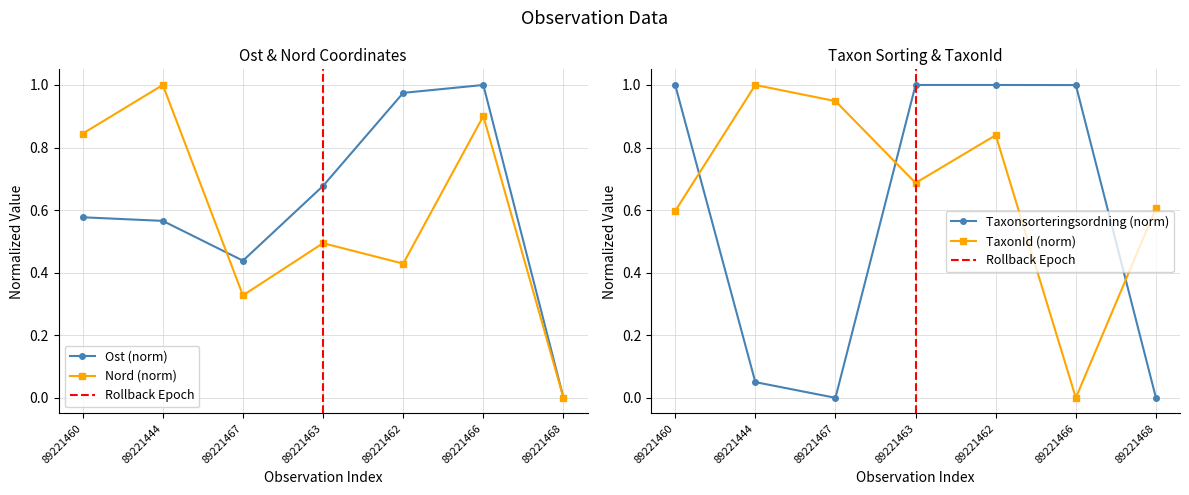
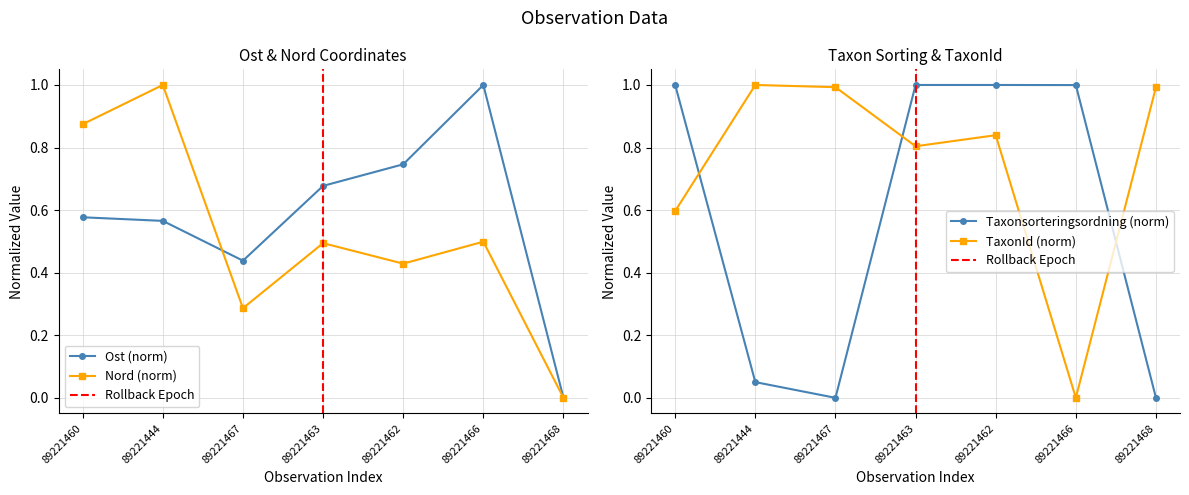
Ost & Nord Coordinates, Nord (norm), 89221460: 0.84 -> 0.87
Ost & Nord Coordinates, Nord (norm), 89221467: 0.33 -> 0.29
Ost & Nord Coordinates, Ost (norm), 89221462: 0.97 -> 0.75
Ost & Nord Coordinates, Nord (norm), 89221466: 0.90 -> 0.50
Taxon Sorting & TaxonId, TaxonId (norm), 89221467: 0.95 -> 0.99
Taxon Sorting & TaxonId, TaxonId (norm), 89221463: 0.69 -> 0.80
Taxon Sorting & TaxonId, TaxonId (norm), 89221468: 0.61 -> 0.99
